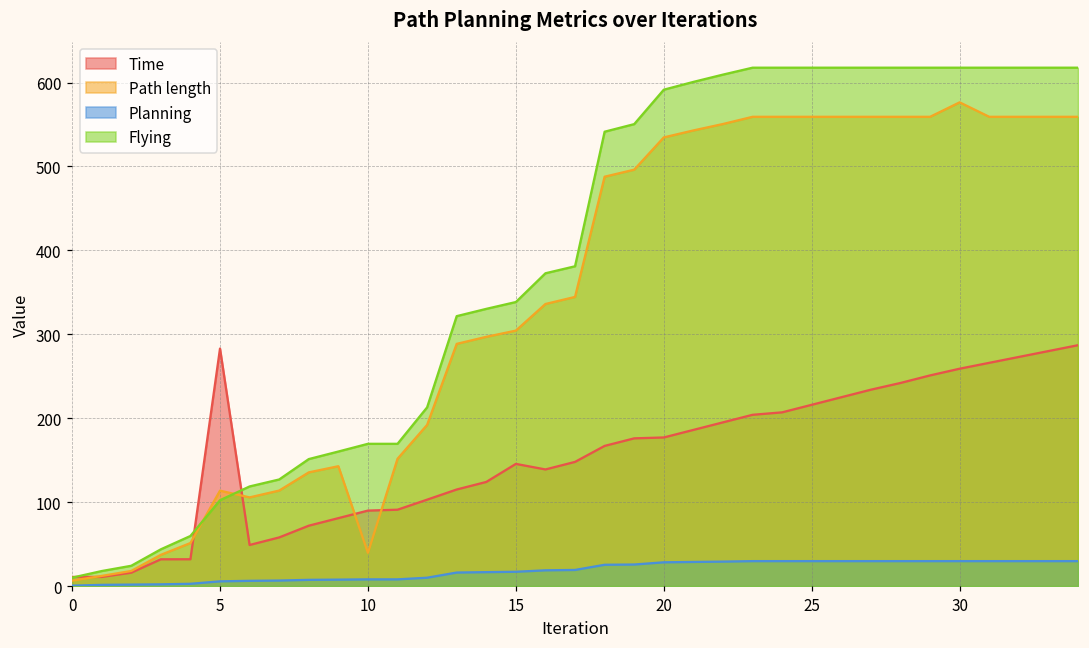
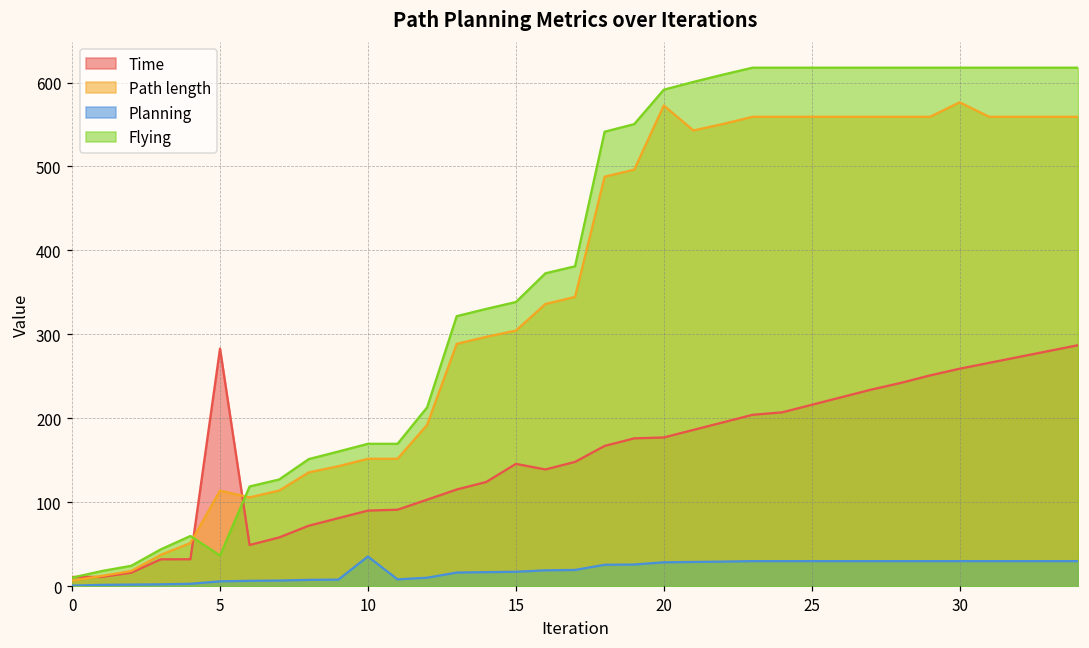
Flying, 5: 100 -> 40
Path length, 10: 40 -> 150
Planning, 10: 10 -> 40
Path length, 20: 530 -> 570
